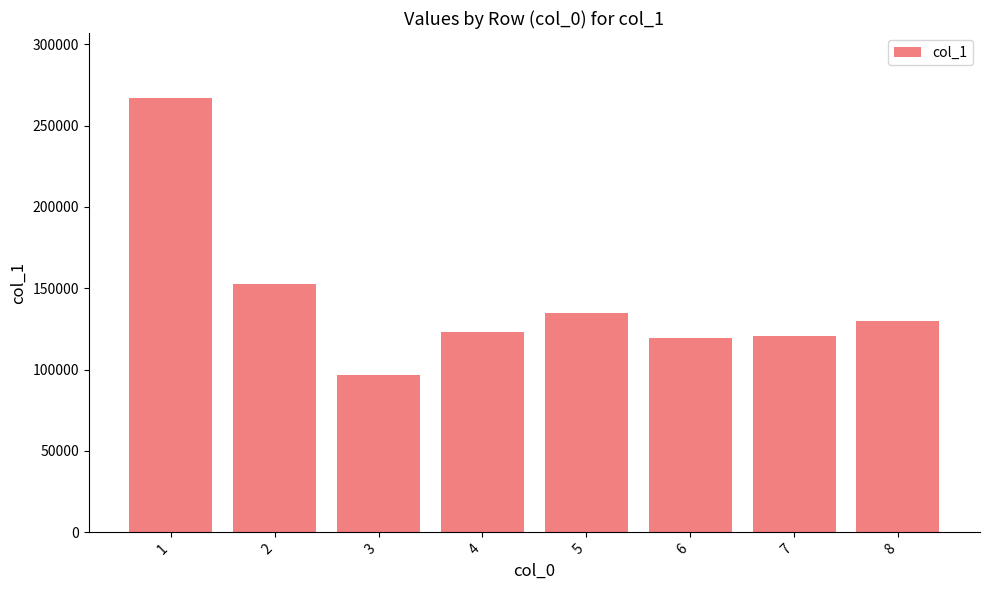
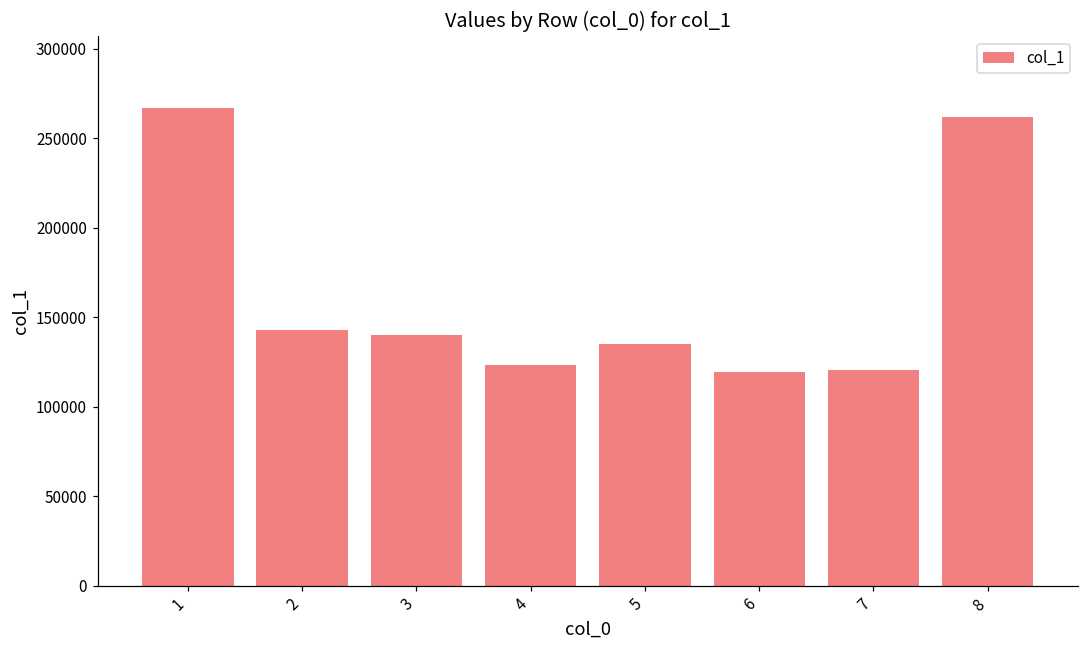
2: 153000 -> 143000
3: 97000 -> 140000
8: 130000 -> 262000
